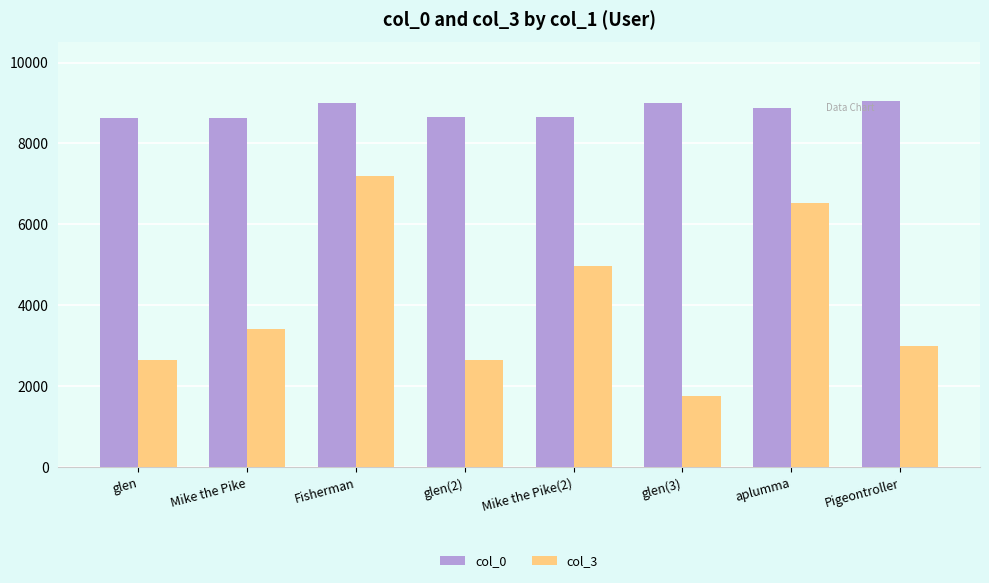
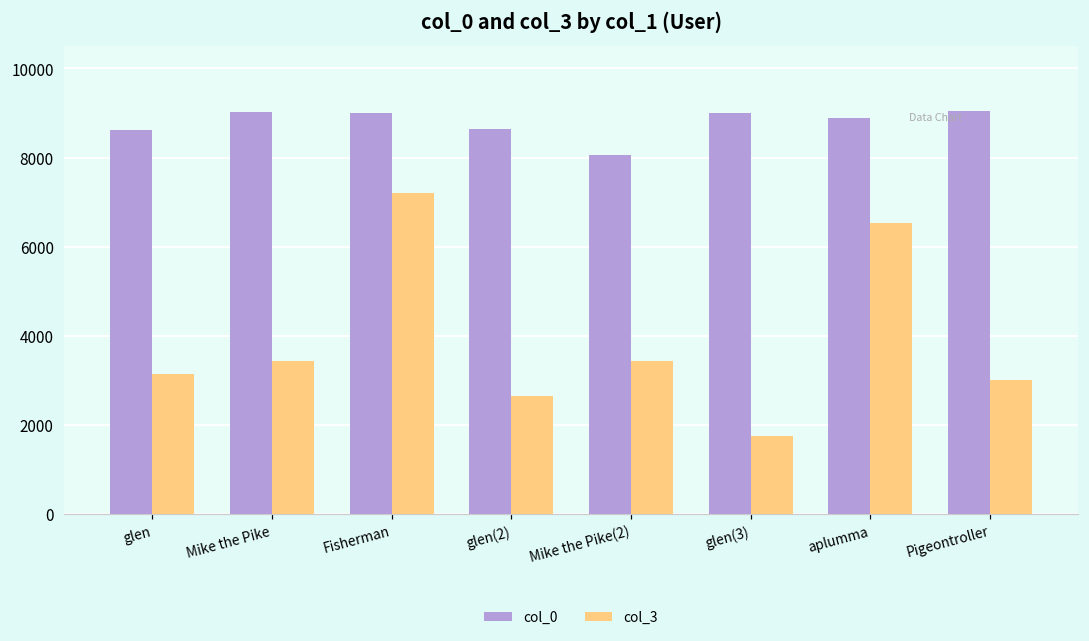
col_3, glen: 2600 -> 3100
col_0, Mike the Pike: 8600 -> 9000
col_0, Mike the Pike(2): 8700 -> 8000
col_3, Mike the Pike(2): 5000 -> 3400
